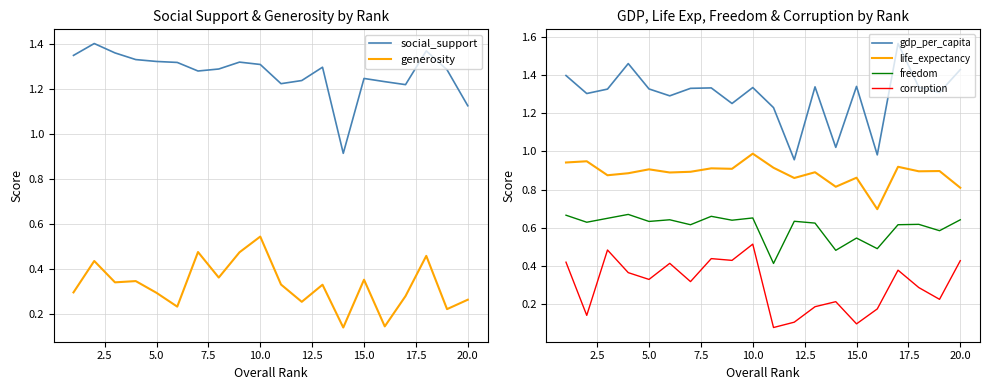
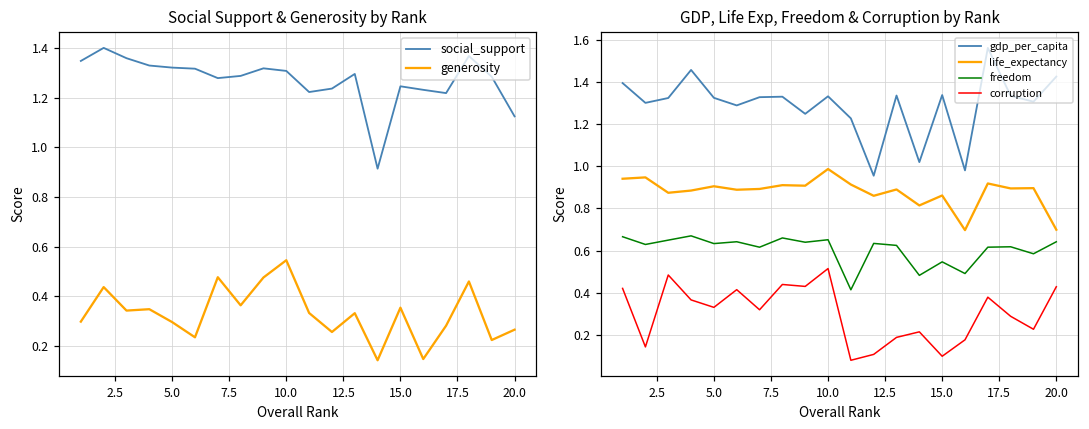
GDP, Life Exp, Freedom & Corruption by Rank, life_expectancy, 20.0: 0.81 -> 0.70
